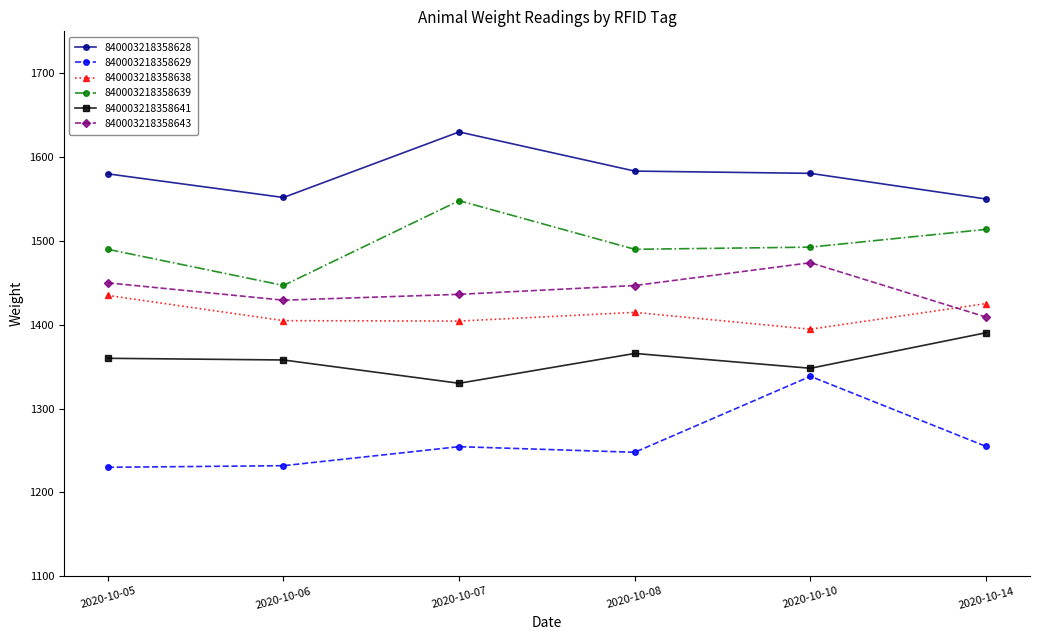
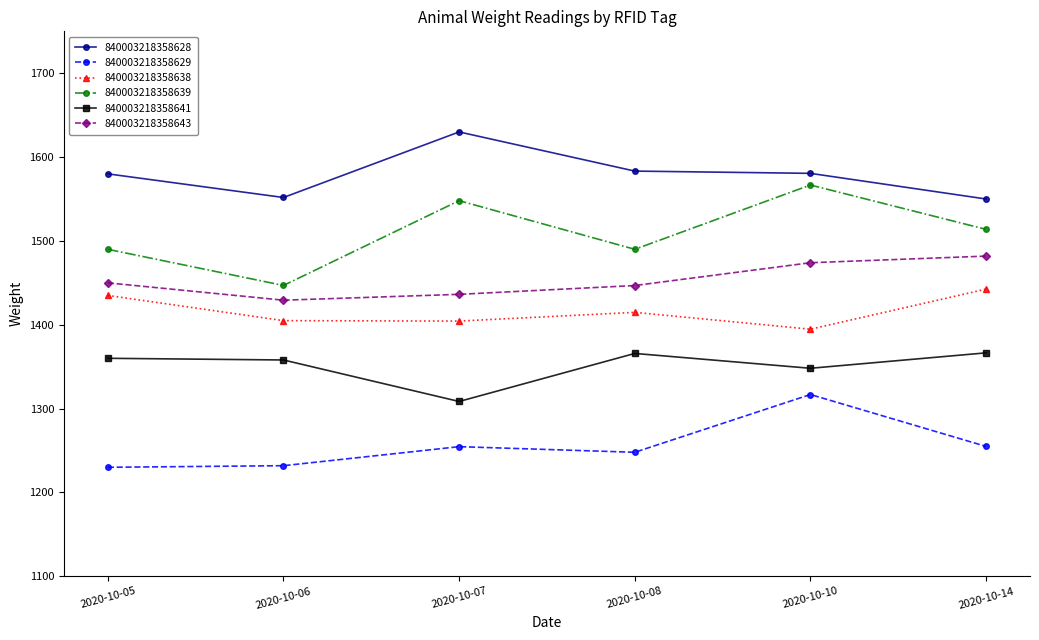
840003218358641, 2020-10-07: 1330 -> 1310
840003218358629, 2020-10-10: 1340 -> 1320
840003218358639, 2020-10-10: 1490 -> 1570
840003218358638, 2020-10-14: 1430 -> 1440
840003218358641, 2020-10-14: 1390 -> 1370
840003218358643, 2020-10-14: 1410 -> 1480
